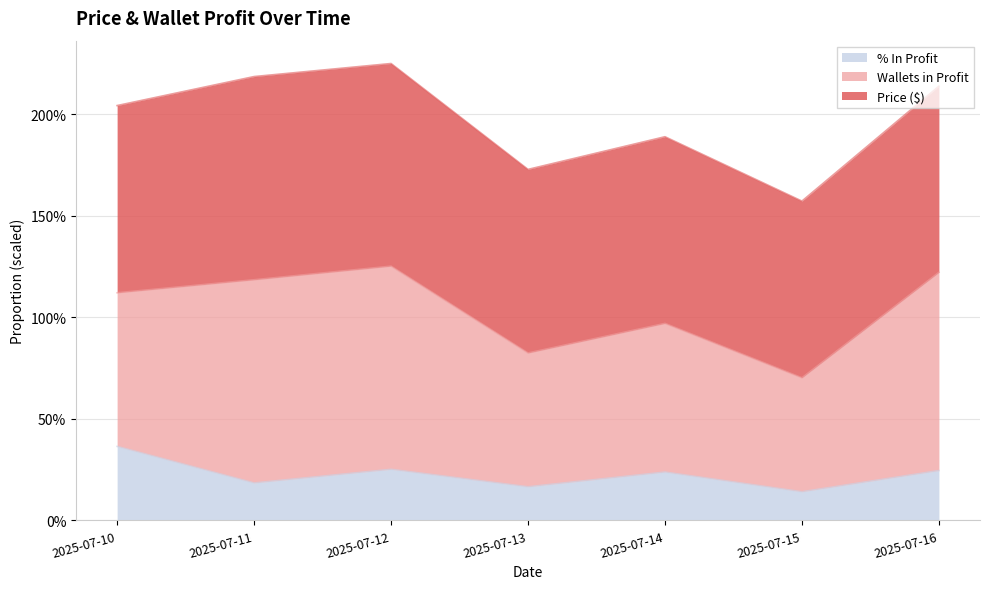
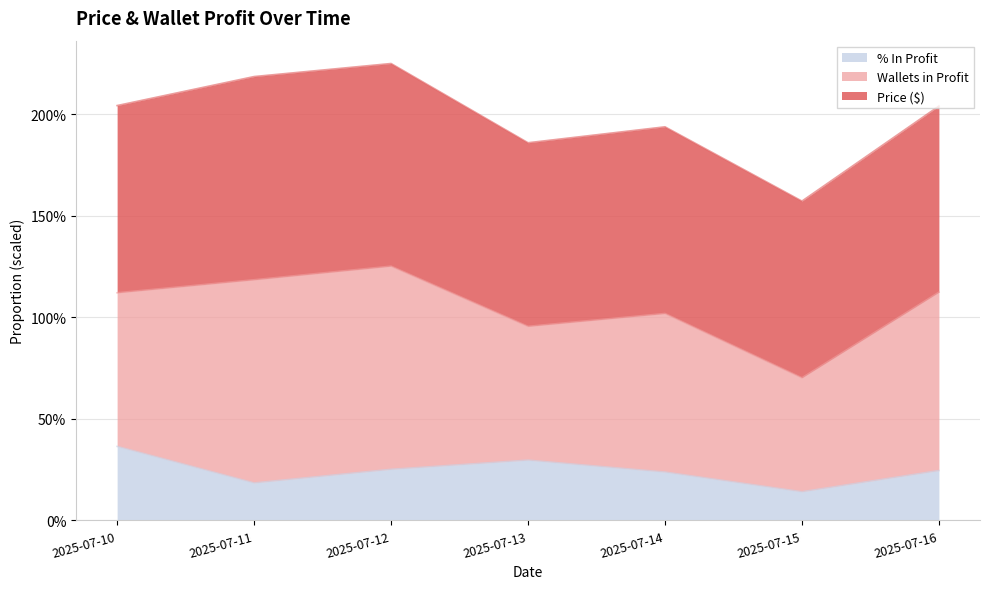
% In Profit, 2025-07-13: 17% -> 30%
Wallets in Profit, 2025-07-14: 73% -> 78%
Wallets in Profit, 2025-07-16: 98% -> 88%
